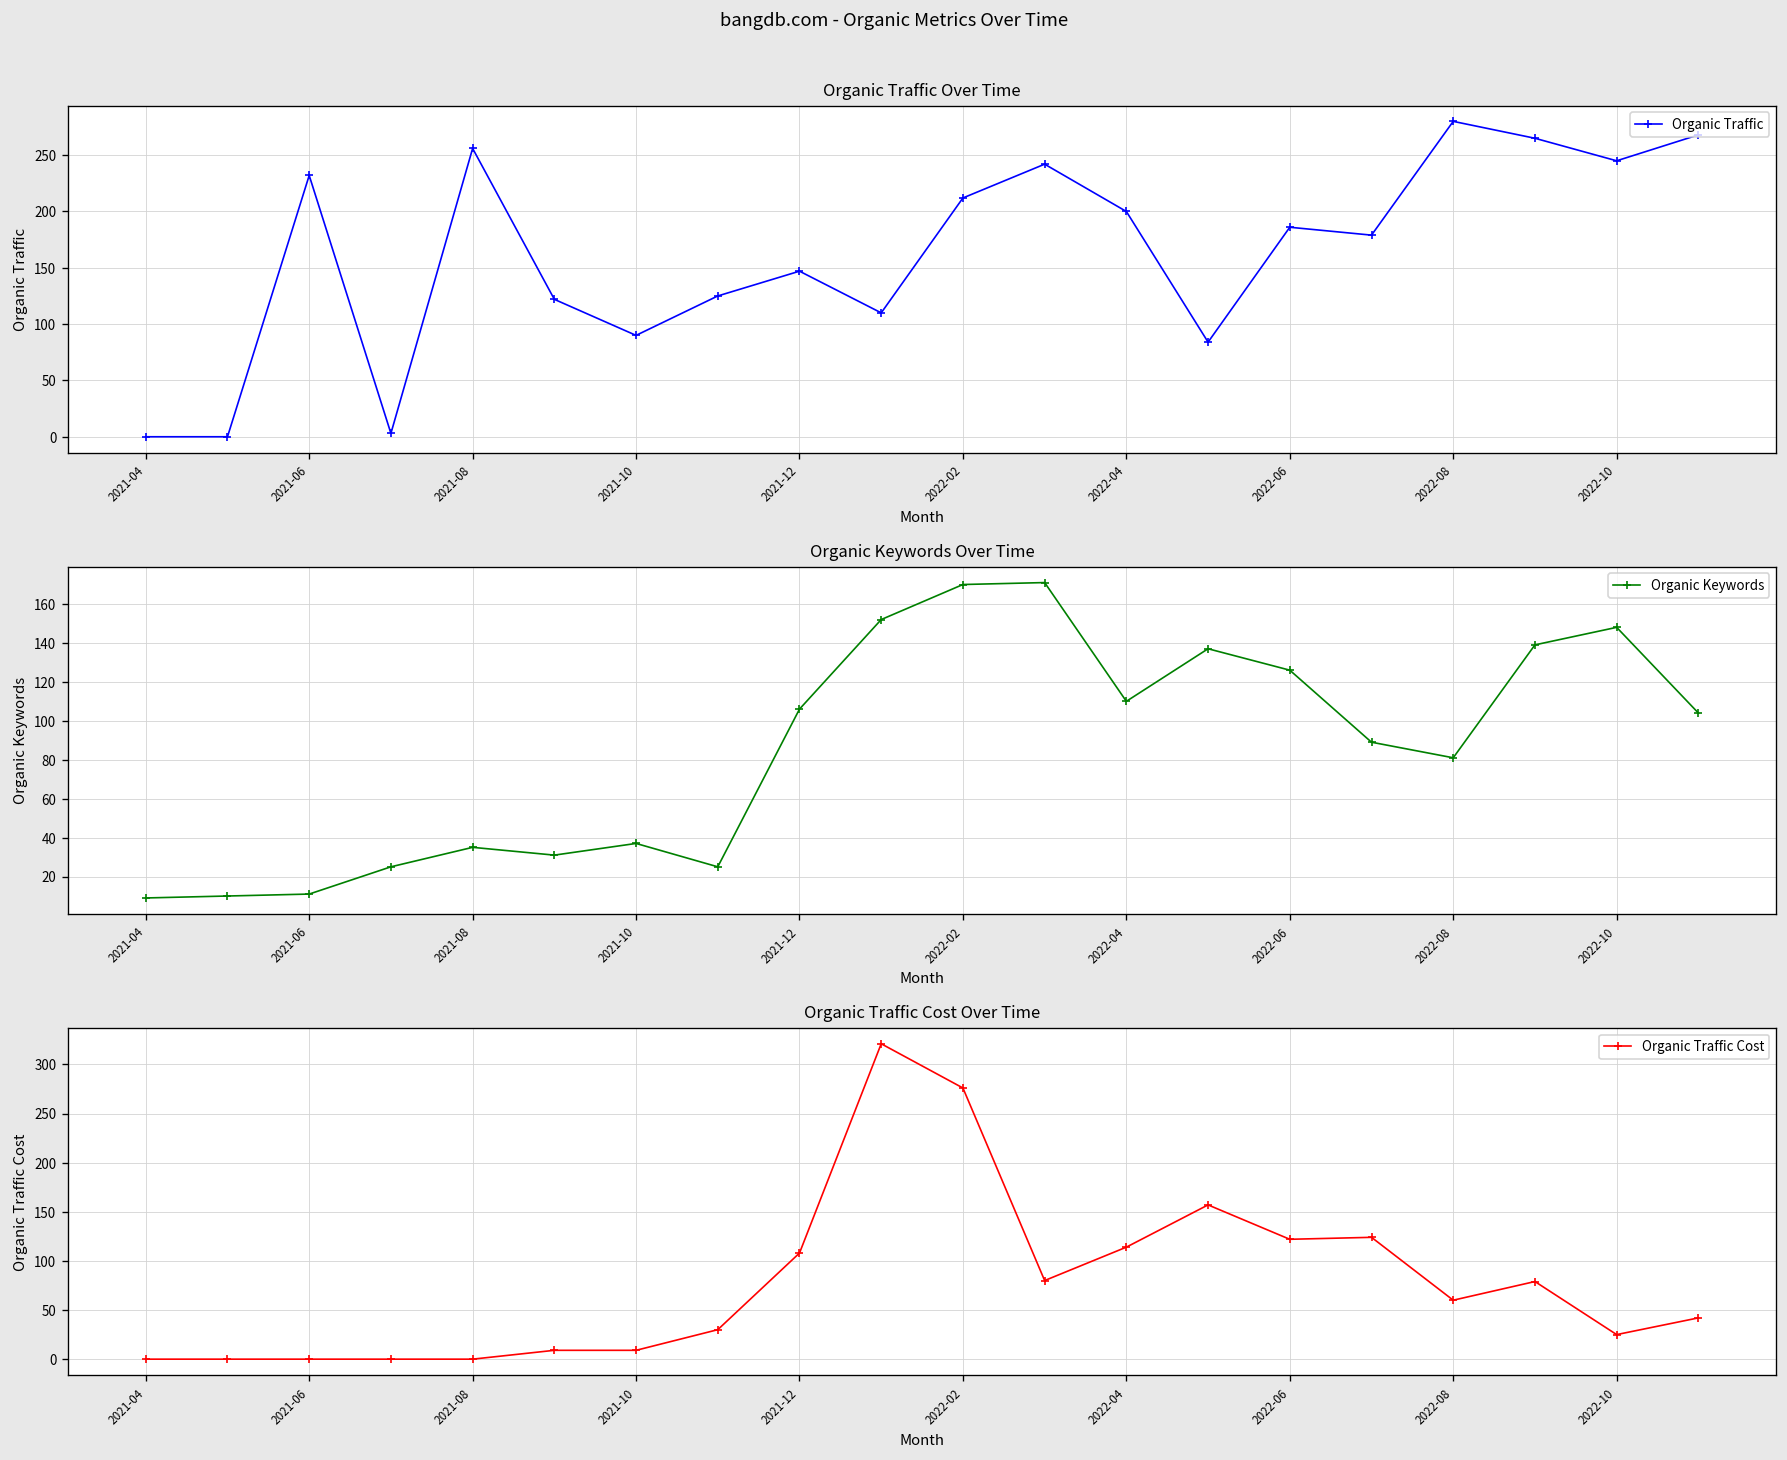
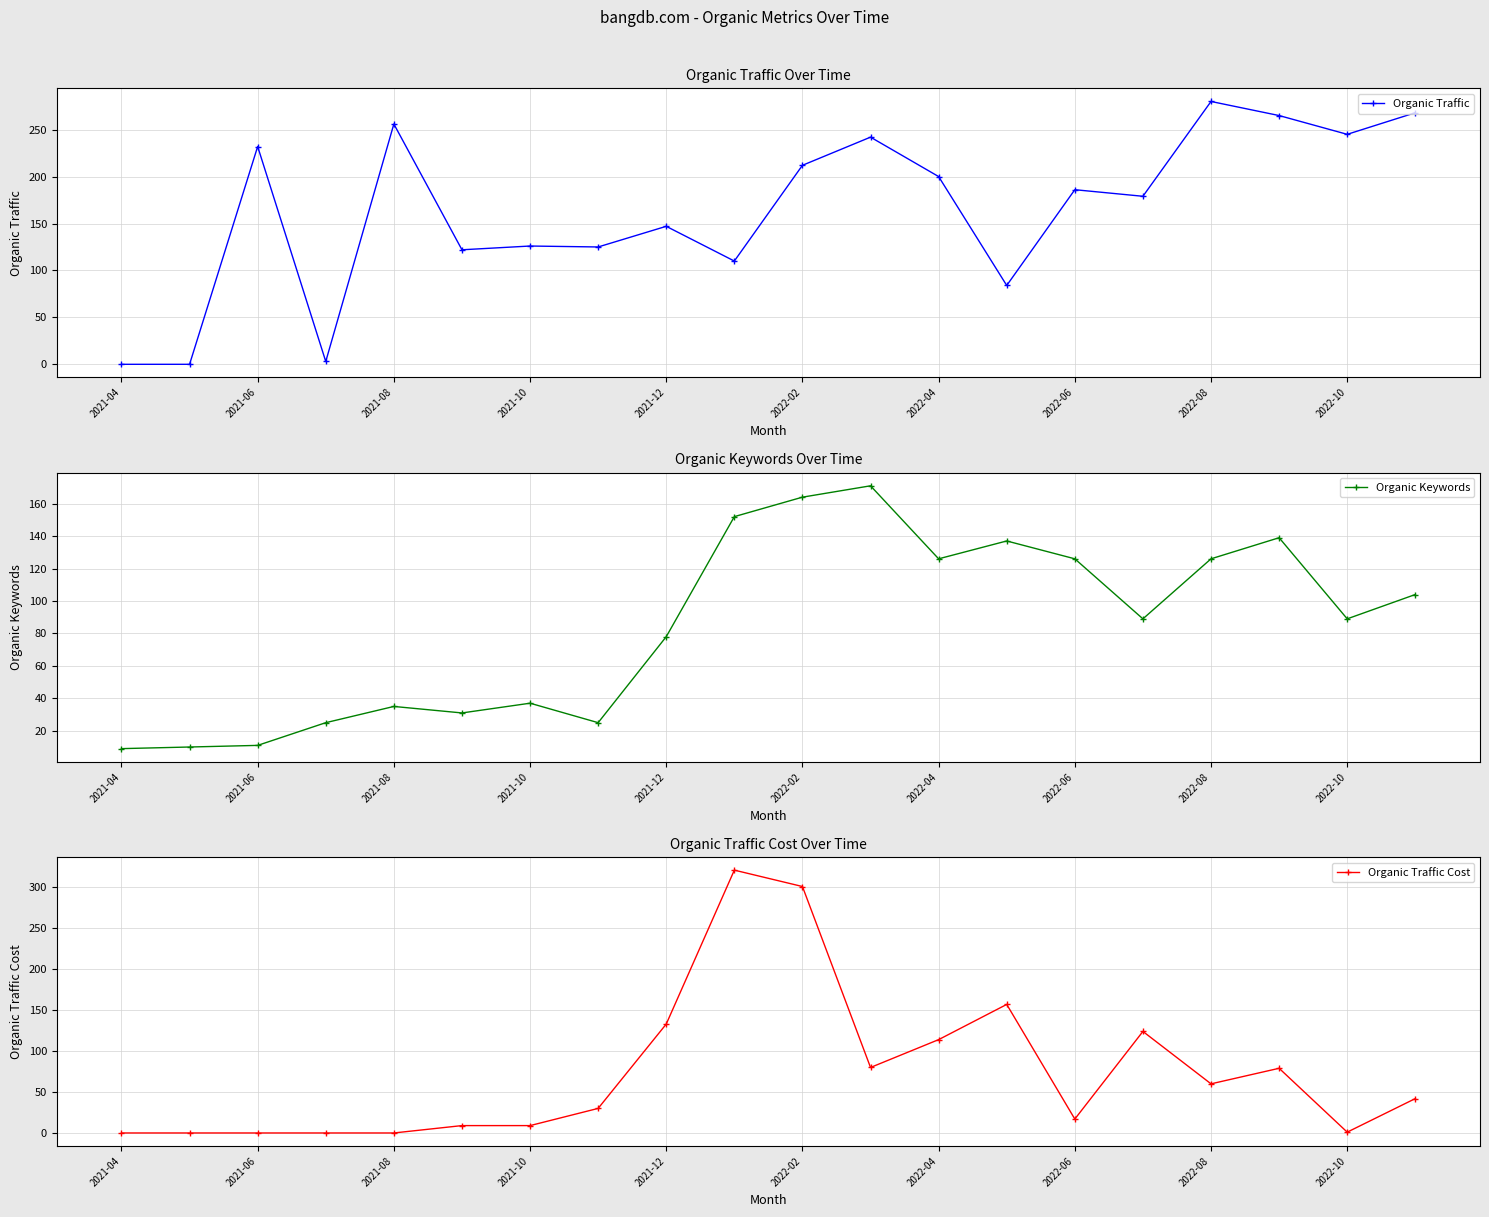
Organic Traffic Over Time, 2021-10: 90 -> 130
Organic Keywords Over Time, 2021-12: 106 -> 78
Organic Keywords Over Time, 2022-02: 170 -> 164
Organic Keywords Over Time, 2022-04: 110 -> 126
Organic Keywords Over Time, 2022-08: 81 -> 126
Organic Keywords Over Time, 2022-10: 148 -> 89
Organic Traffic Cost Over Time, 2021-12: 110 -> 130
Organic Traffic Cost Over Time, 2022-02: 280 -> 300
Organic Traffic Cost Over Time, 2022-06: 120 -> 20
Organic Traffic Cost Over Time, 2022-10: 30 -> 0
